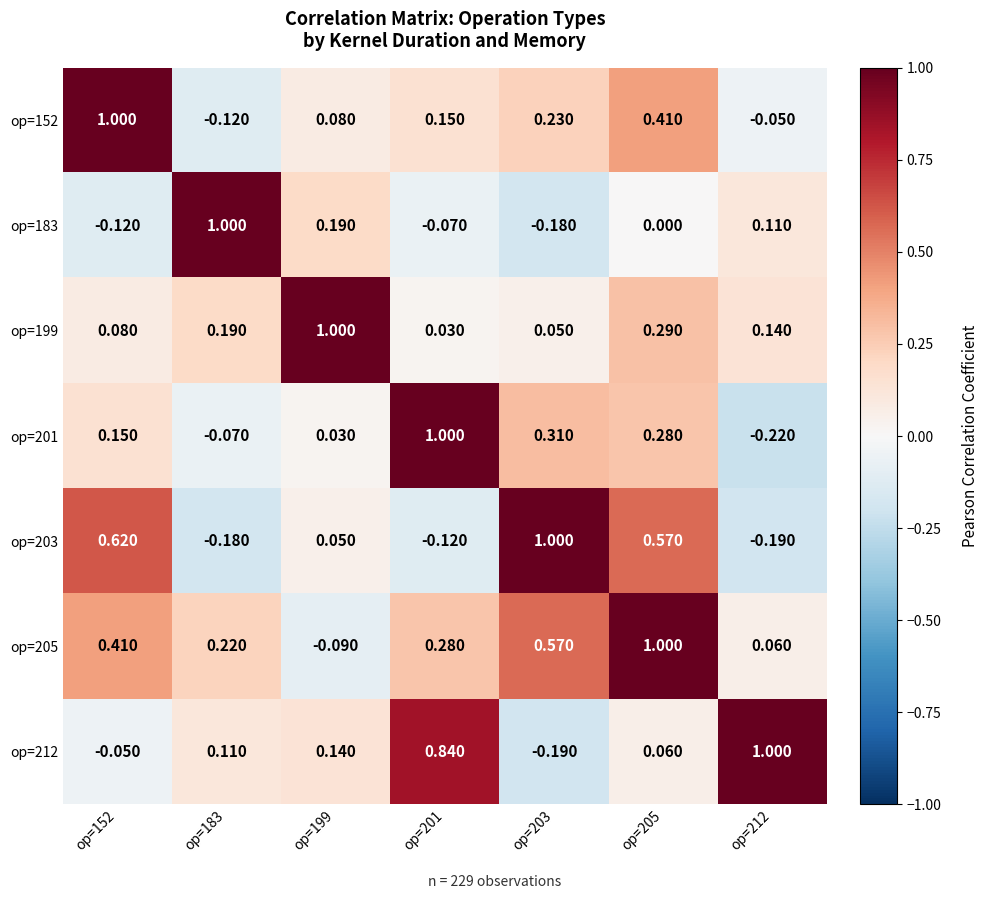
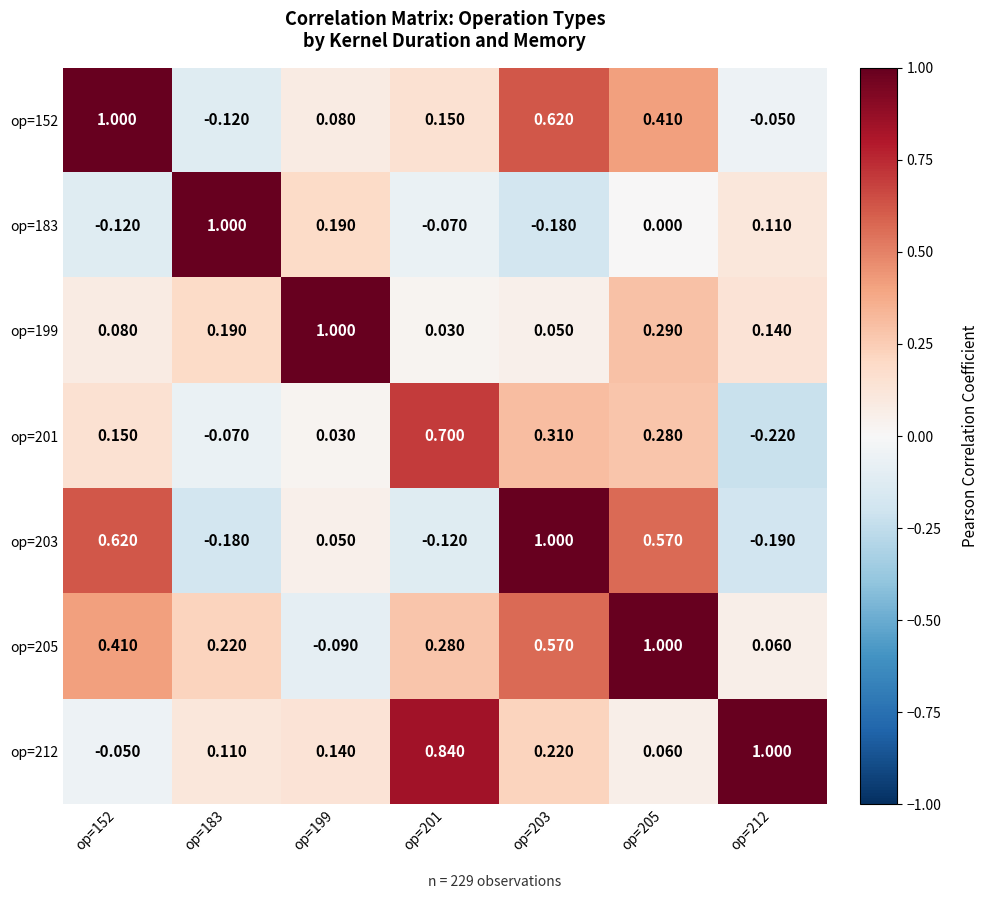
op=152, op=203: 0.230 -> 0.620
op=201, op=201: 1.000 -> 0.700
op=212, op=203: -0.190 -> 0.220
